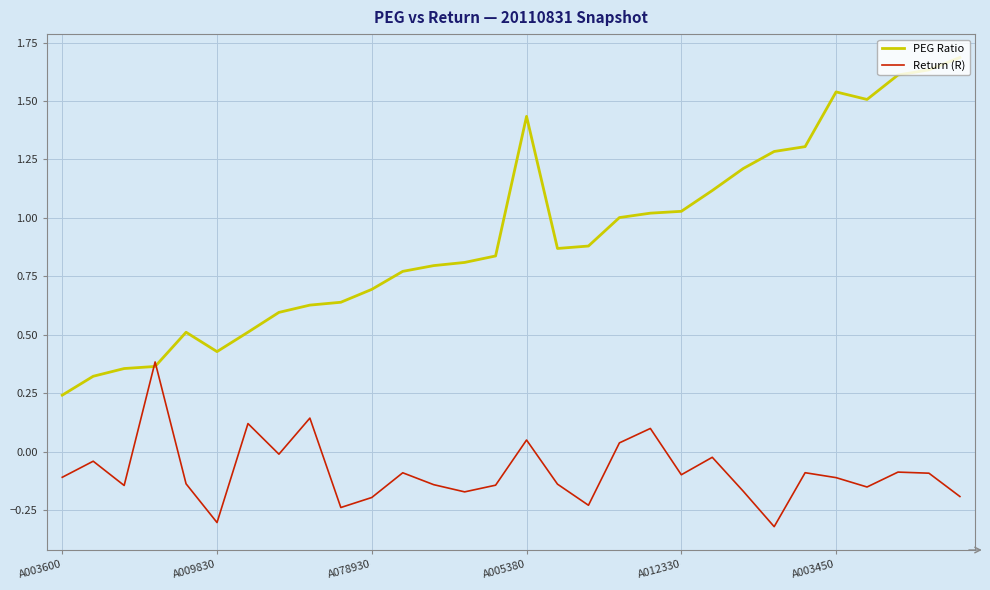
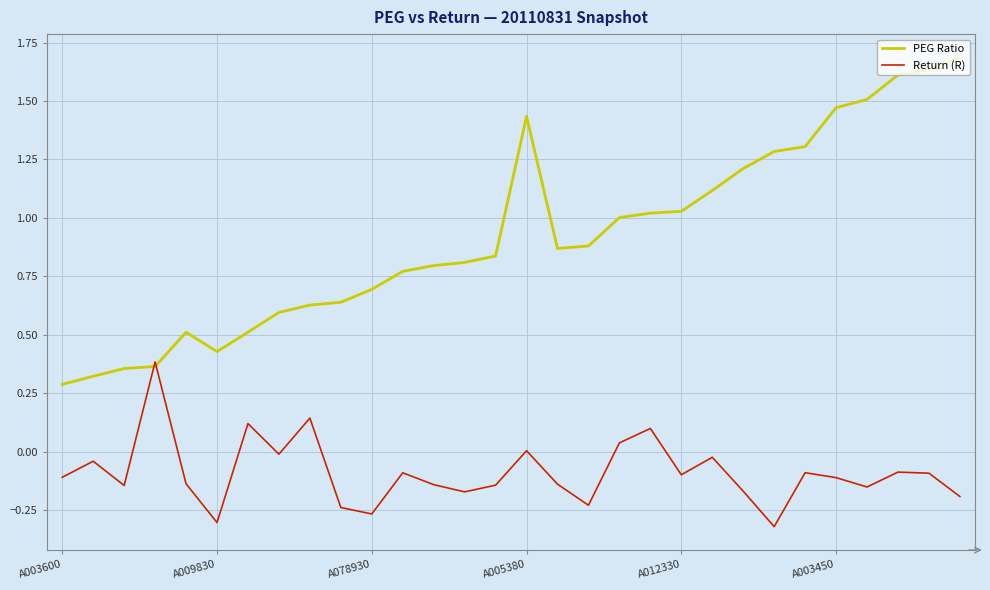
PEG Ratio, A003600: 0.24 -> 0.29
Return (R), A078930: -0.20 -> -0.27
Return (R), A005380: 0.05 -> 0.00
PEG Ratio, A003450: 1.54 -> 1.47
